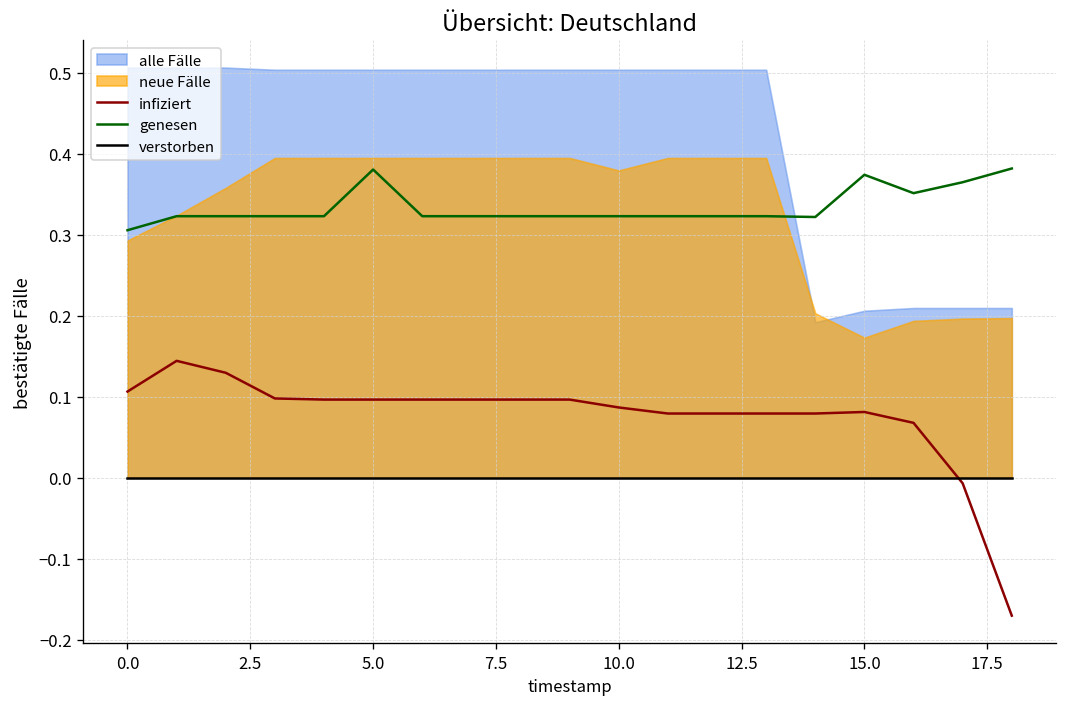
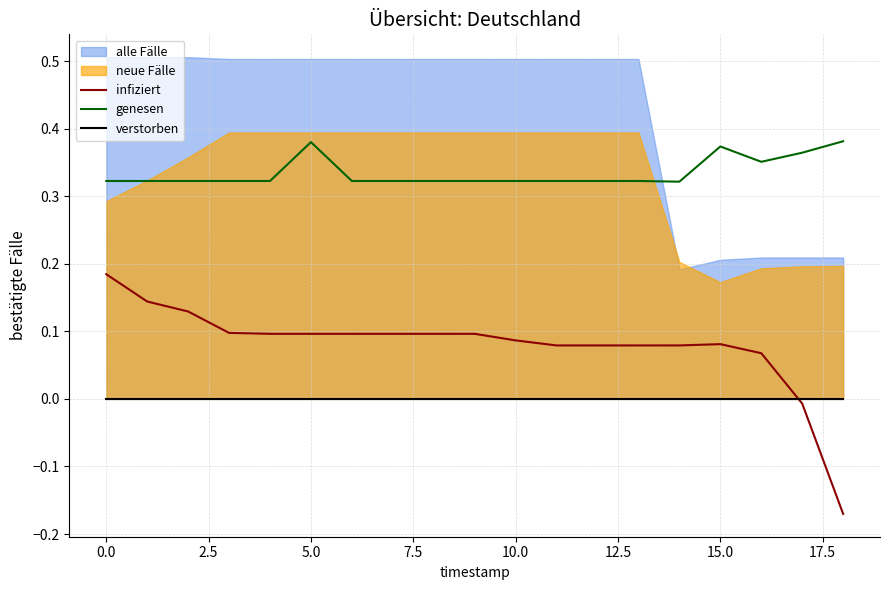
infiziert, 0.0: 0.11 -> 0.18
genesen, 0.0: 0.31 -> 0.32
neue Fälle, 10.0: 0.38 -> 0.39
